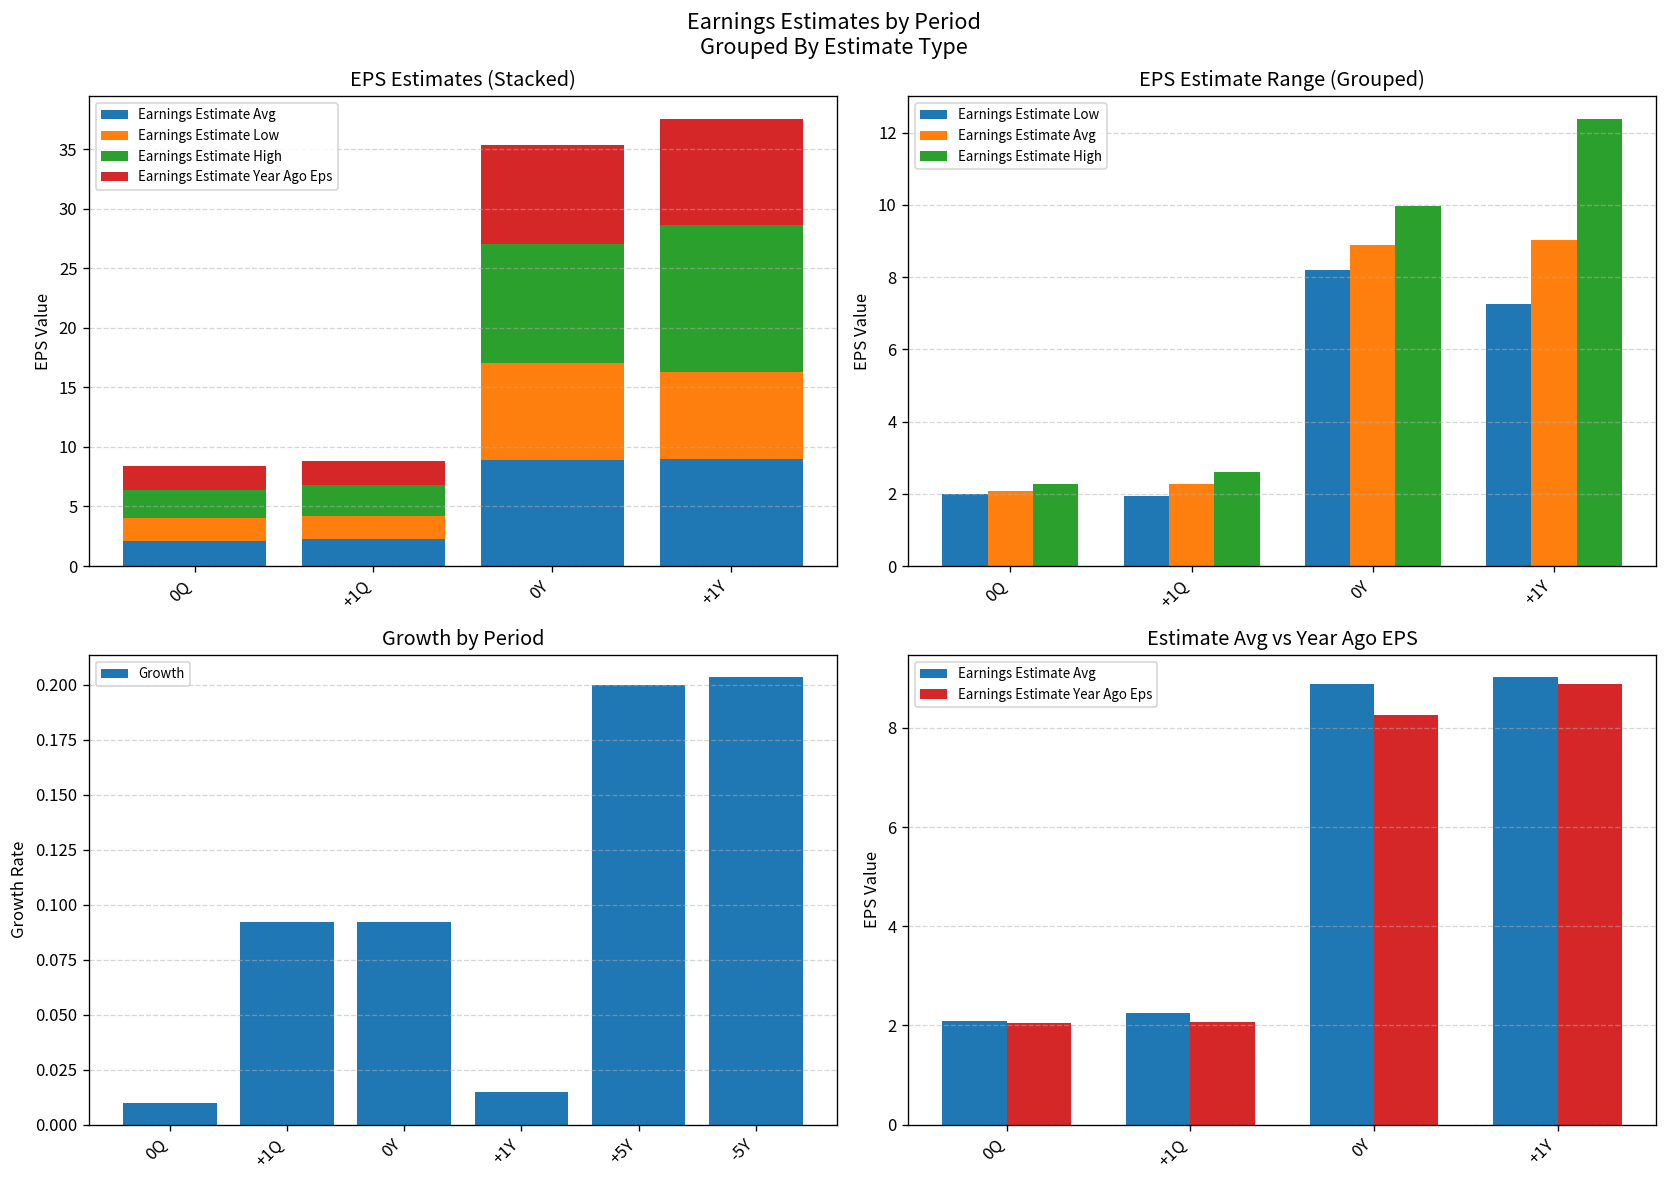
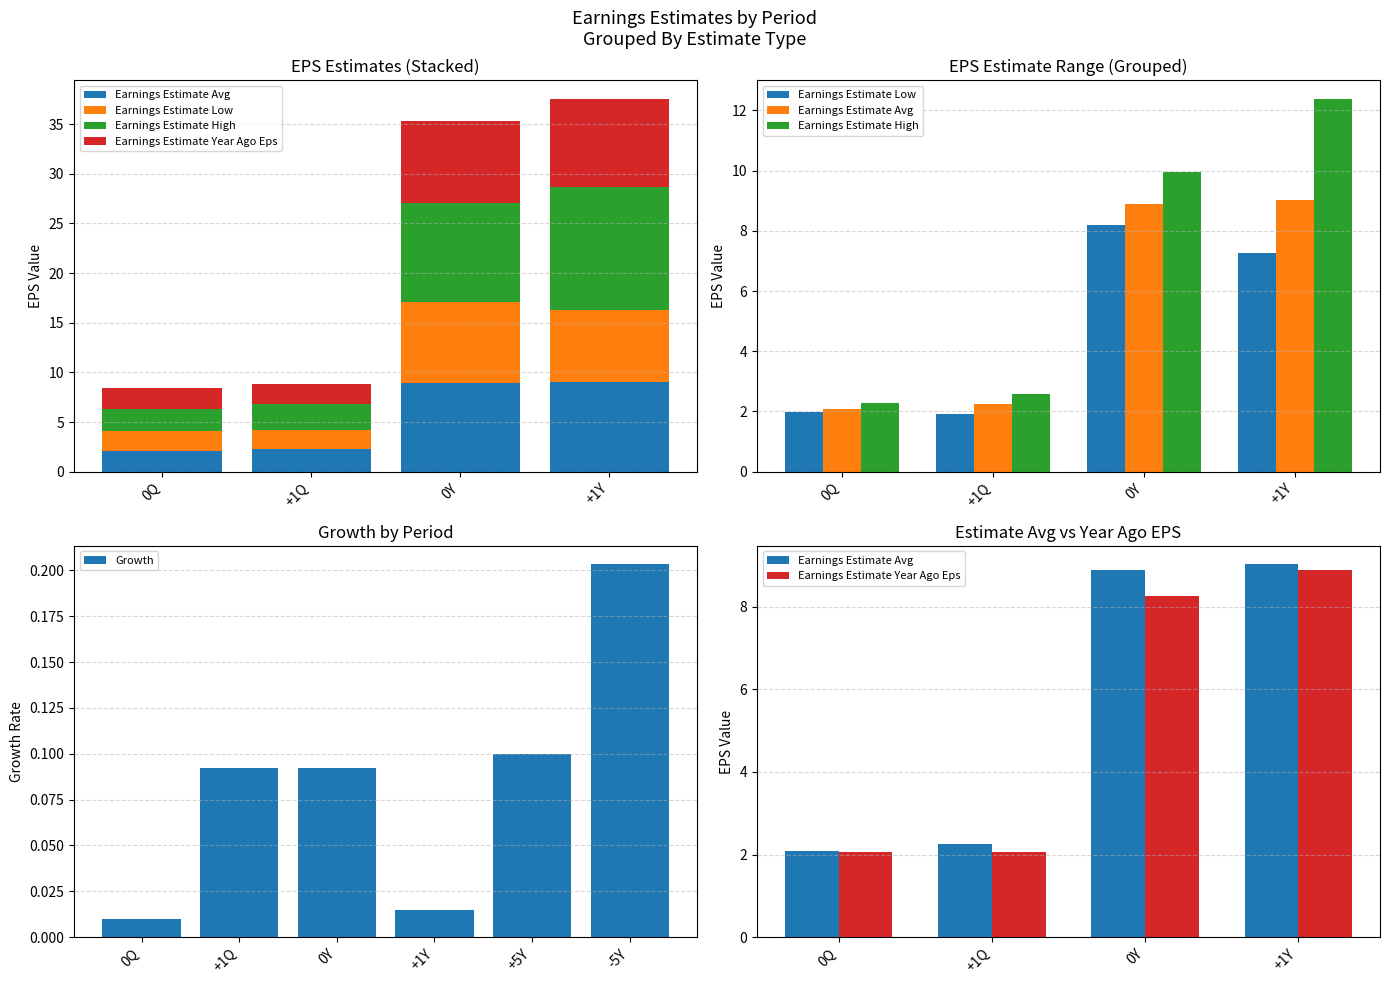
Growth by Period, +5Y: 0.2 -> 0.1
